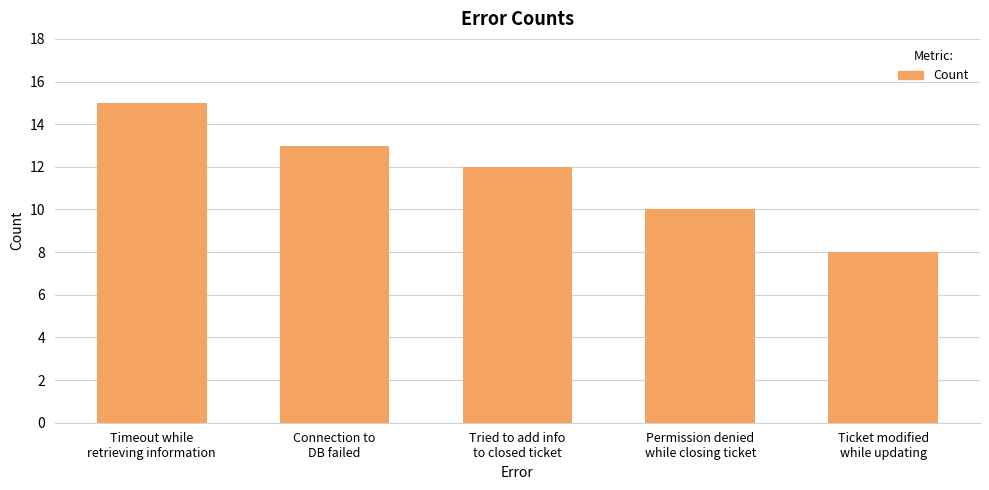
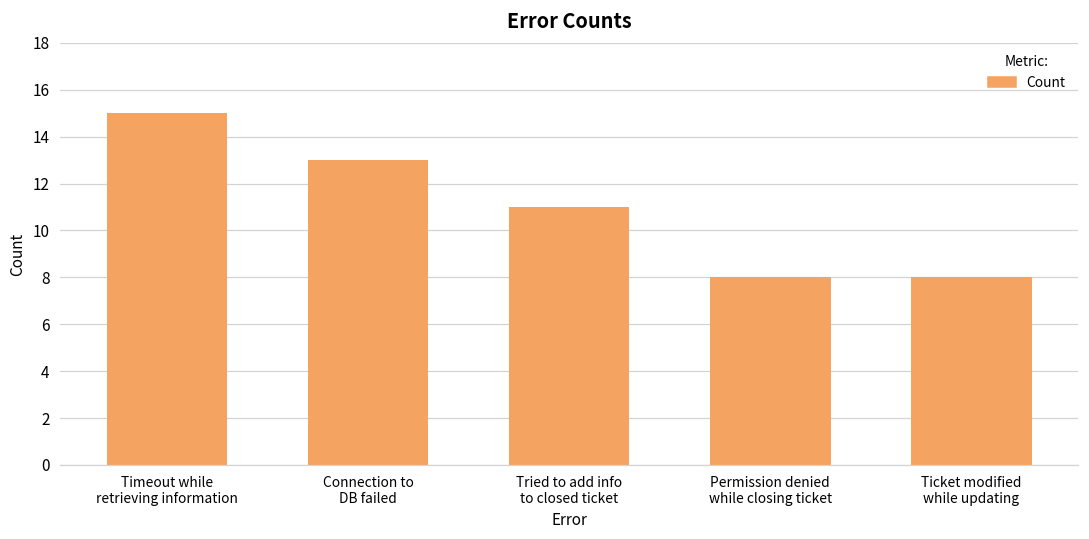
Tried to add info to closed ticket: 12 -> 11
Permission denied while closing ticket: 10 -> 8
